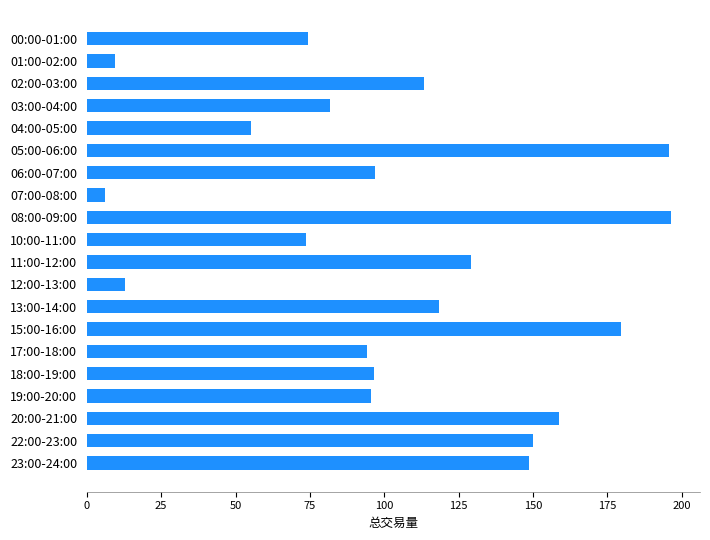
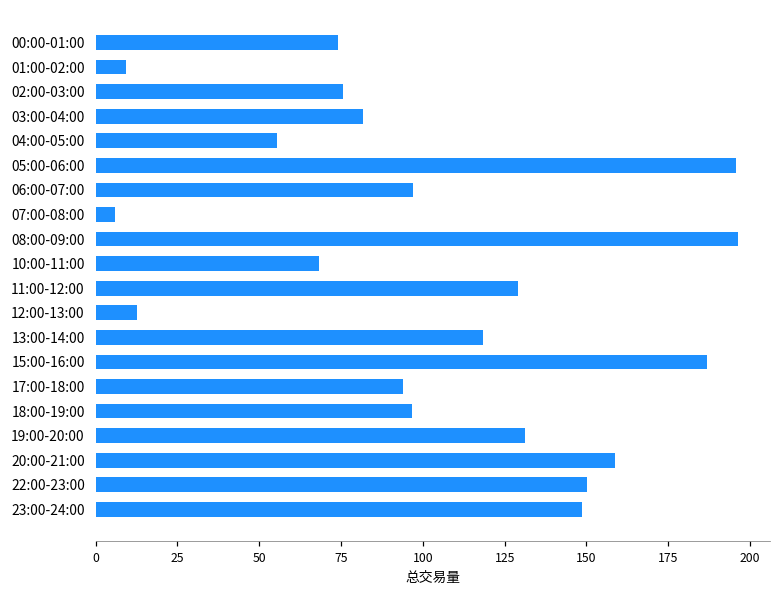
02:00-03:00: 113 -> 76
10:00-11:00: 74 -> 68
15:00-16:00: 180 -> 187
19:00-20:00: 96 -> 131
